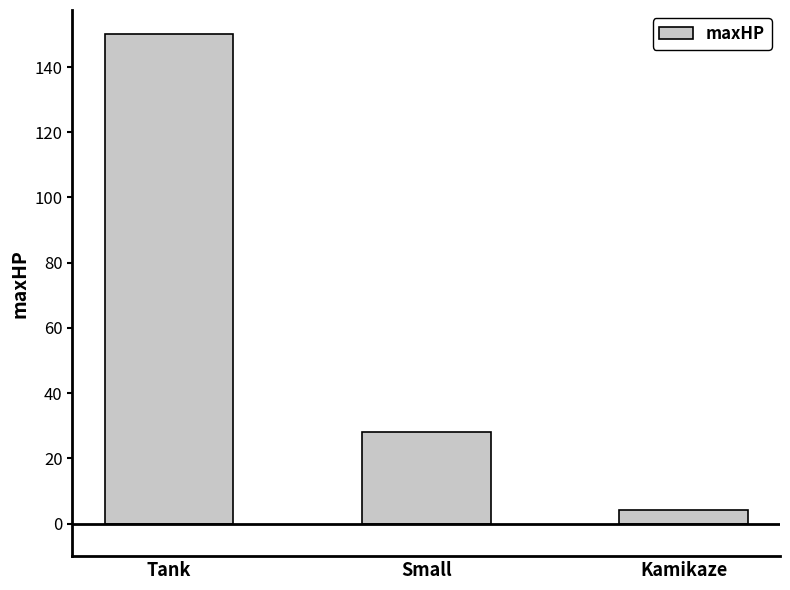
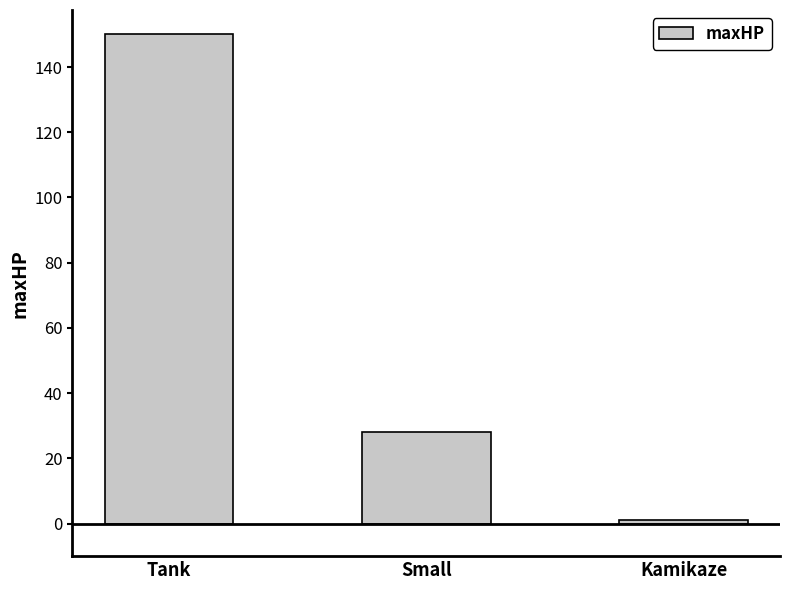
Kamikaze: 4 -> 1
